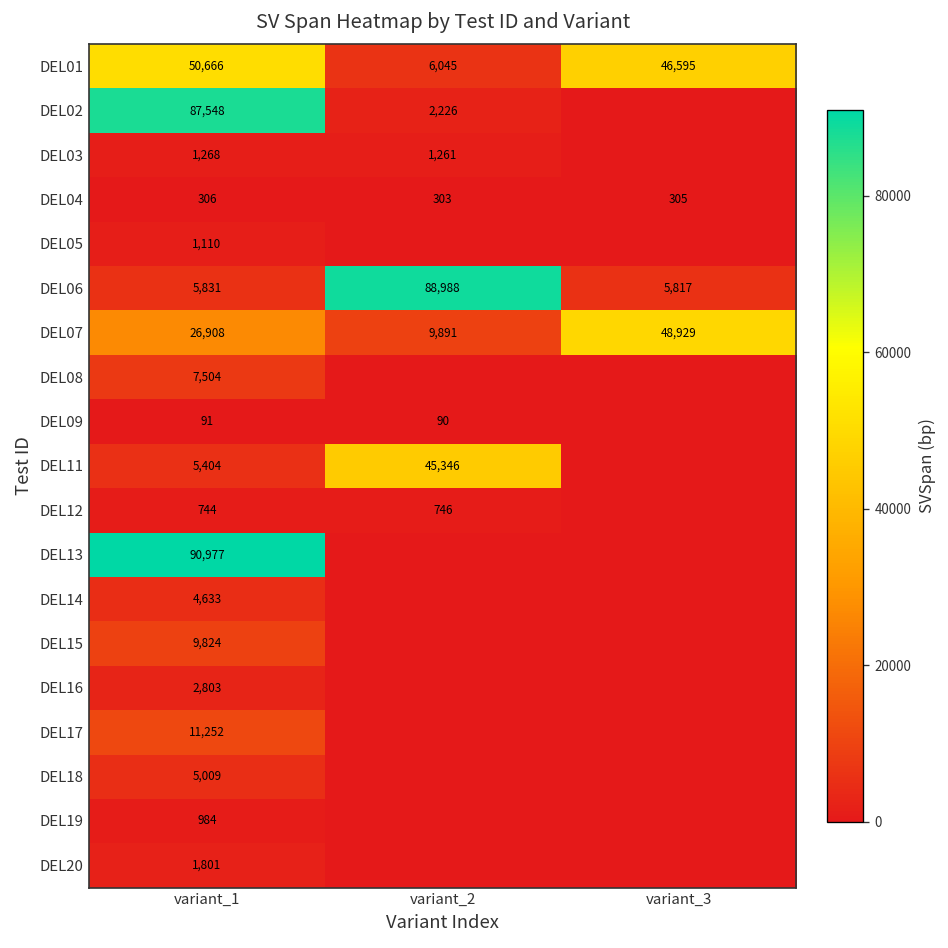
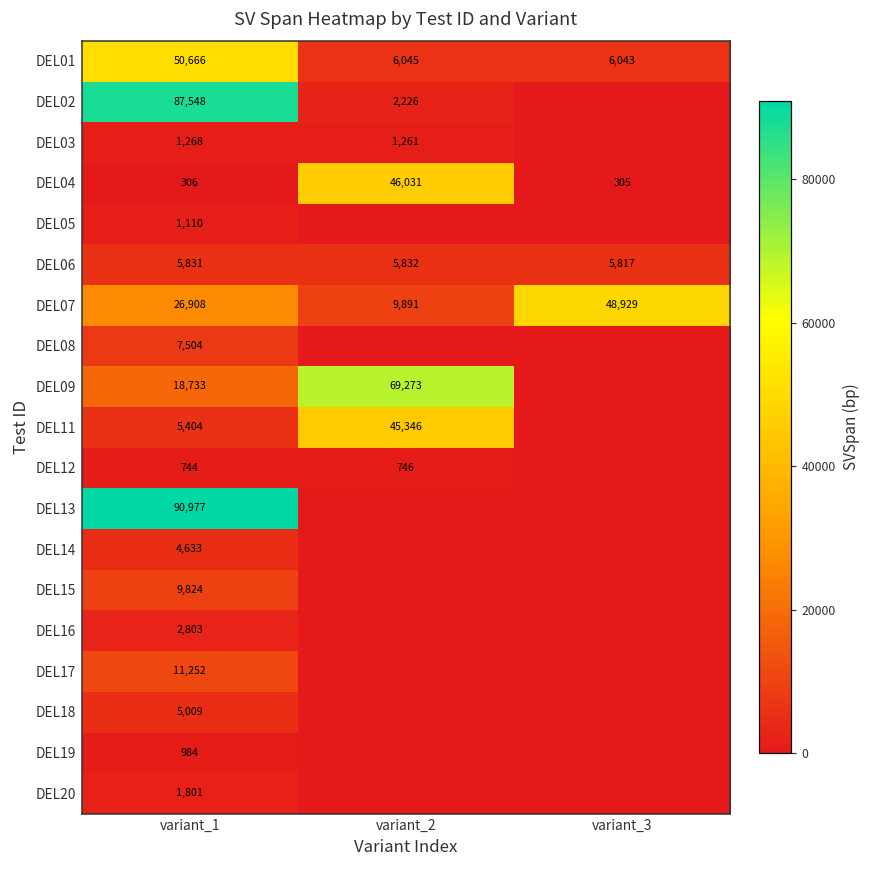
DEL01, variant_3: 46,595 -> 6,043
DEL04, variant_2: 303 -> 46,031
DEL06, variant_2: 88,988 -> 5,832
DEL09, variant_1: 91 -> 18,733
DEL09, variant_2: 90 -> 69,273
